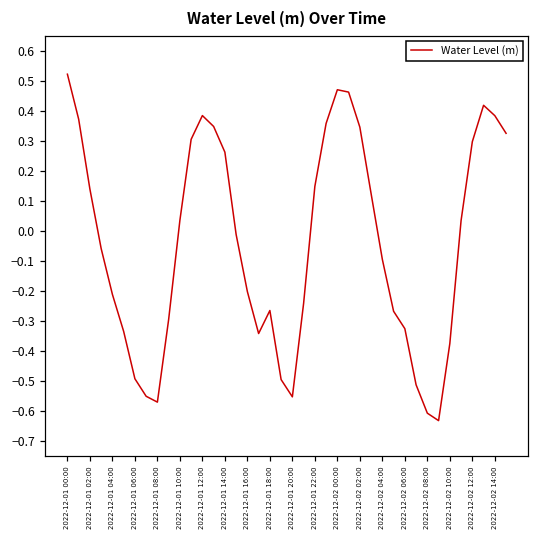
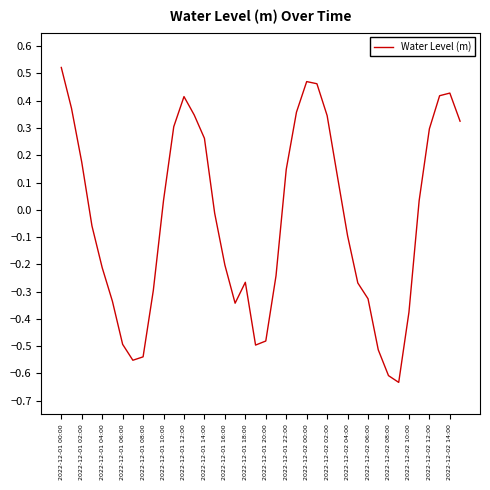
2022-12-01 02:00: 0.14 -> 0.17
2022-12-01 08:00: -0.57 -> -0.54
2022-12-01 12:00: 0.38 -> 0.42
2022-12-01 20:00: -0.55 -> -0.48
2022-12-02 14:00: 0.38 -> 0.43
